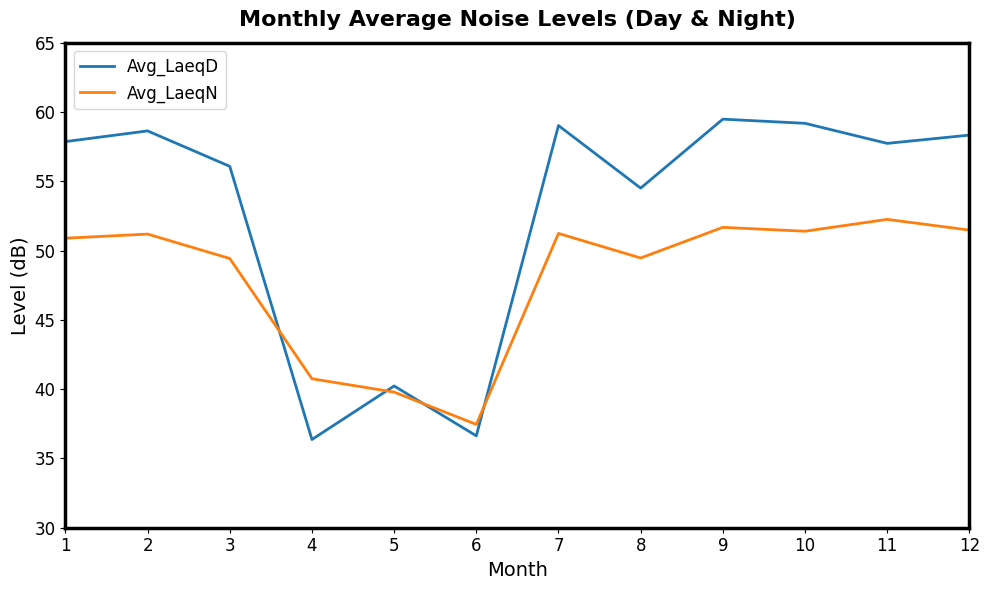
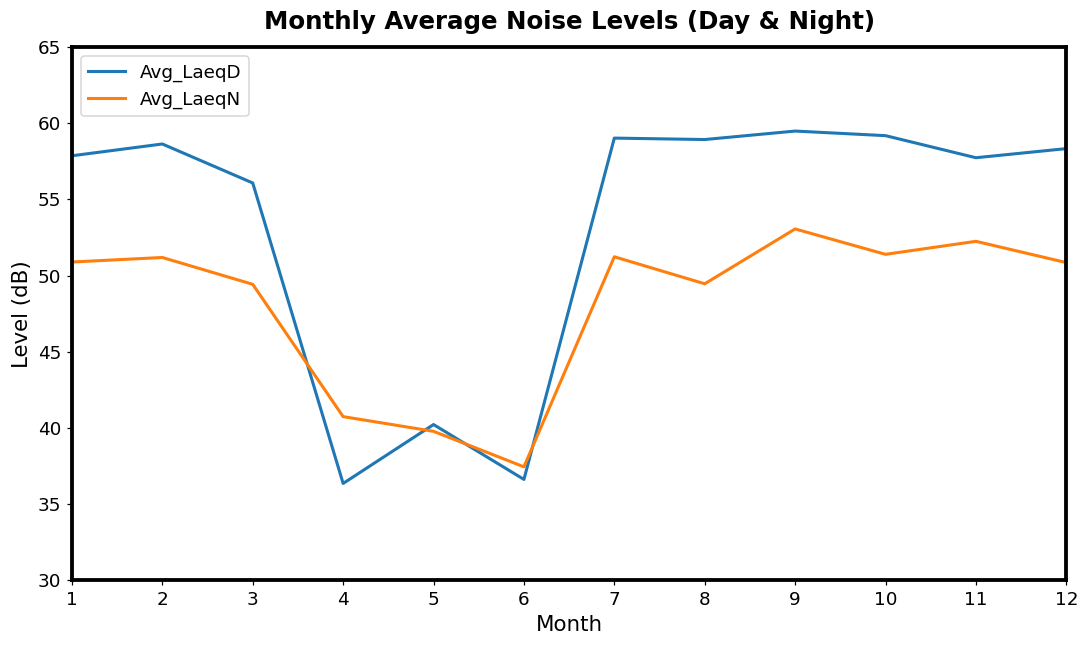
Avg_LaeqD, 8: 54.5 -> 58.9
Avg_LaeqN, 9: 51.7 -> 53.1
Avg_LaeqN, 12: 51.5 -> 50.9
